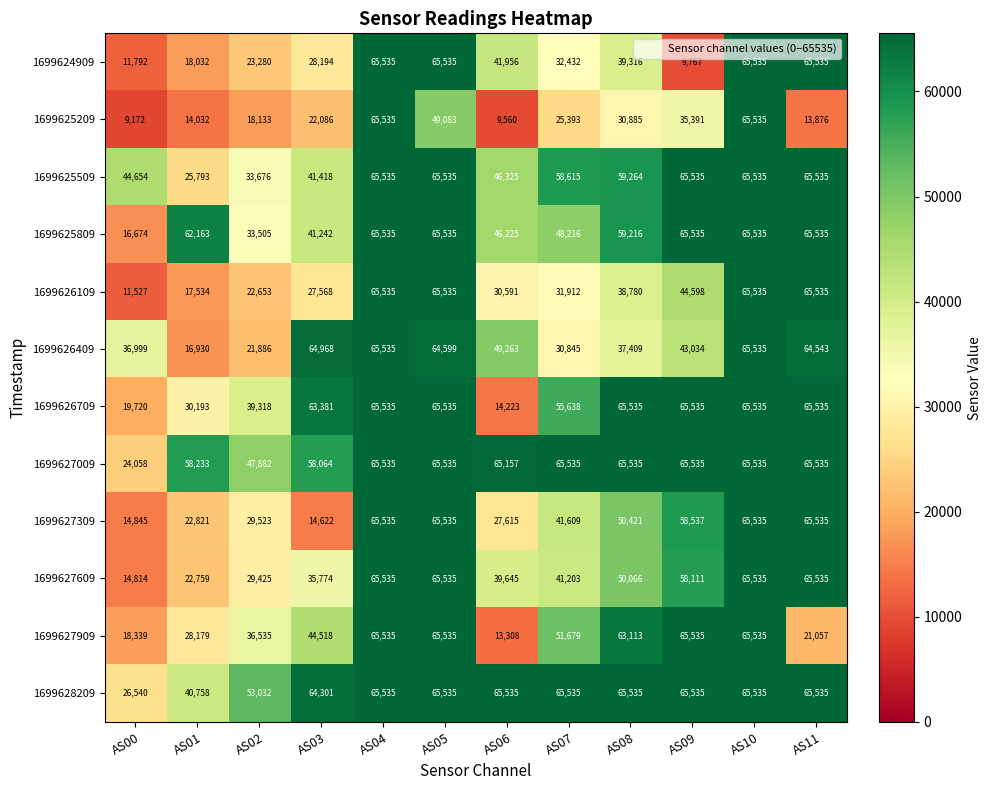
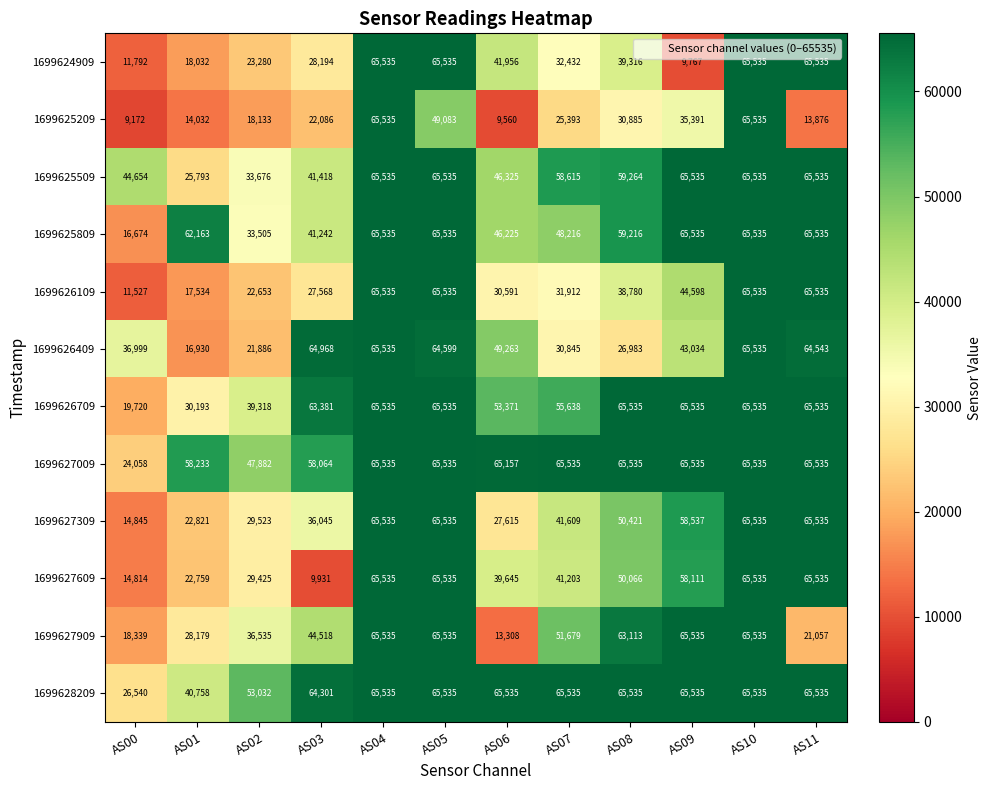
1699626409, AS08: 37,409 -> 26,983
1699626709, AS06: 14,223 -> 53,371
1699627309, AS03: 14,622 -> 36,045
1699627609, AS03: 35,774 -> 9,931
